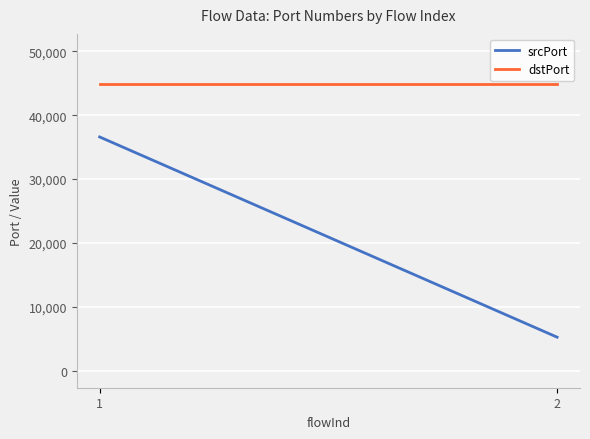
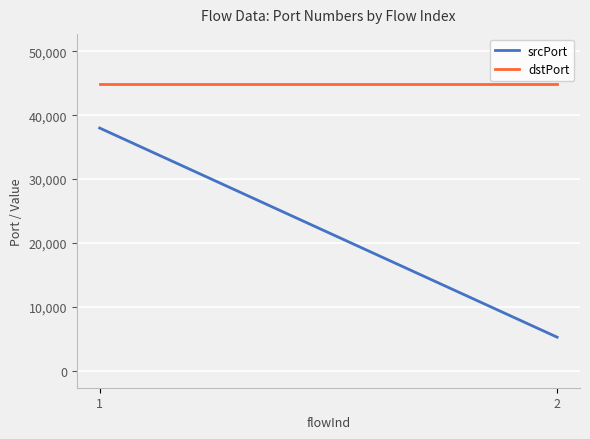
srcPort, 1: 37,000 -> 38,000
